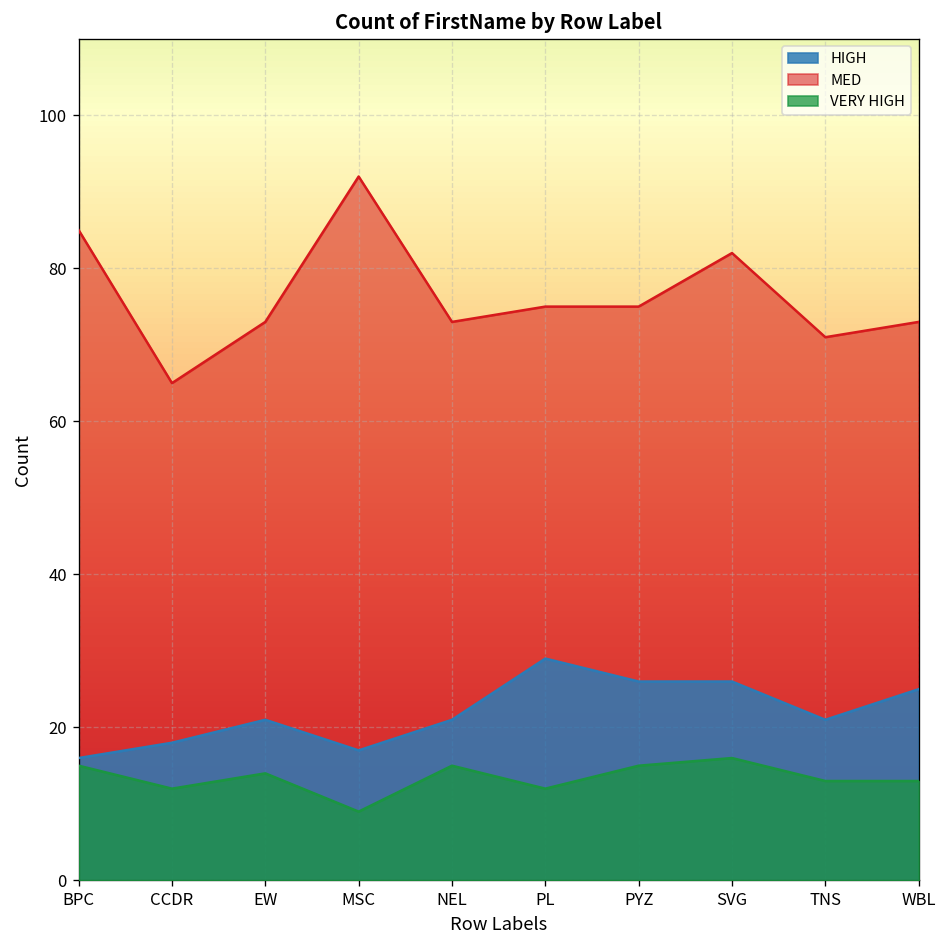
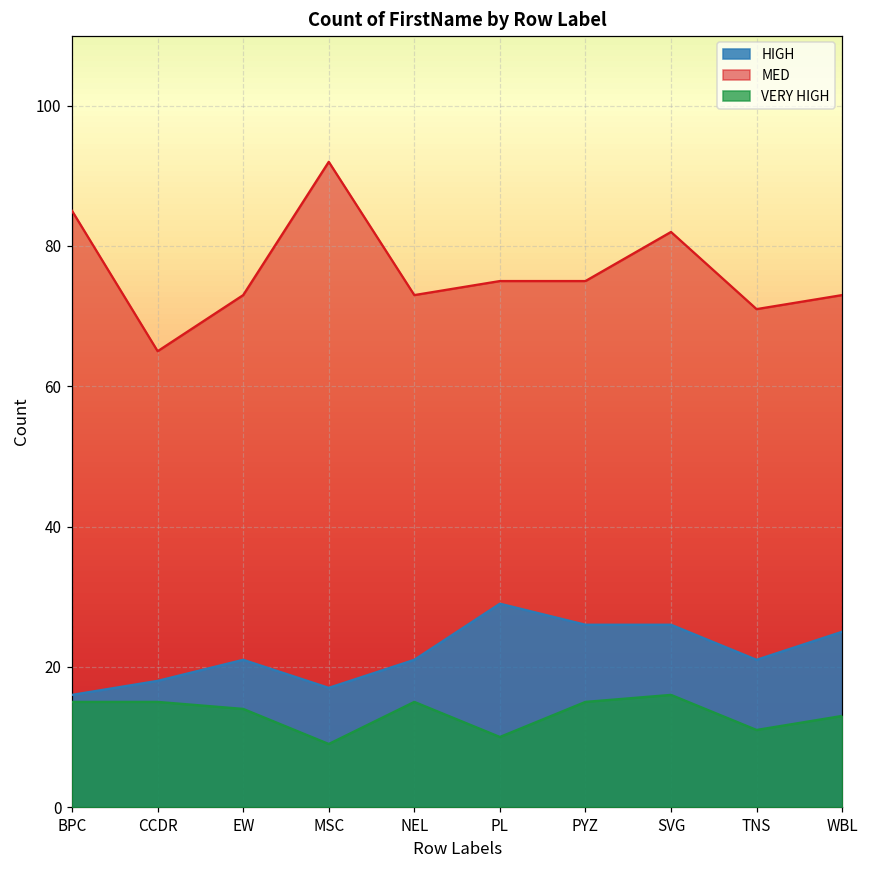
VERY HIGH, CCDR: 12 -> 15
VERY HIGH, PL: 12 -> 10
VERY HIGH, TNS: 13 -> 11
